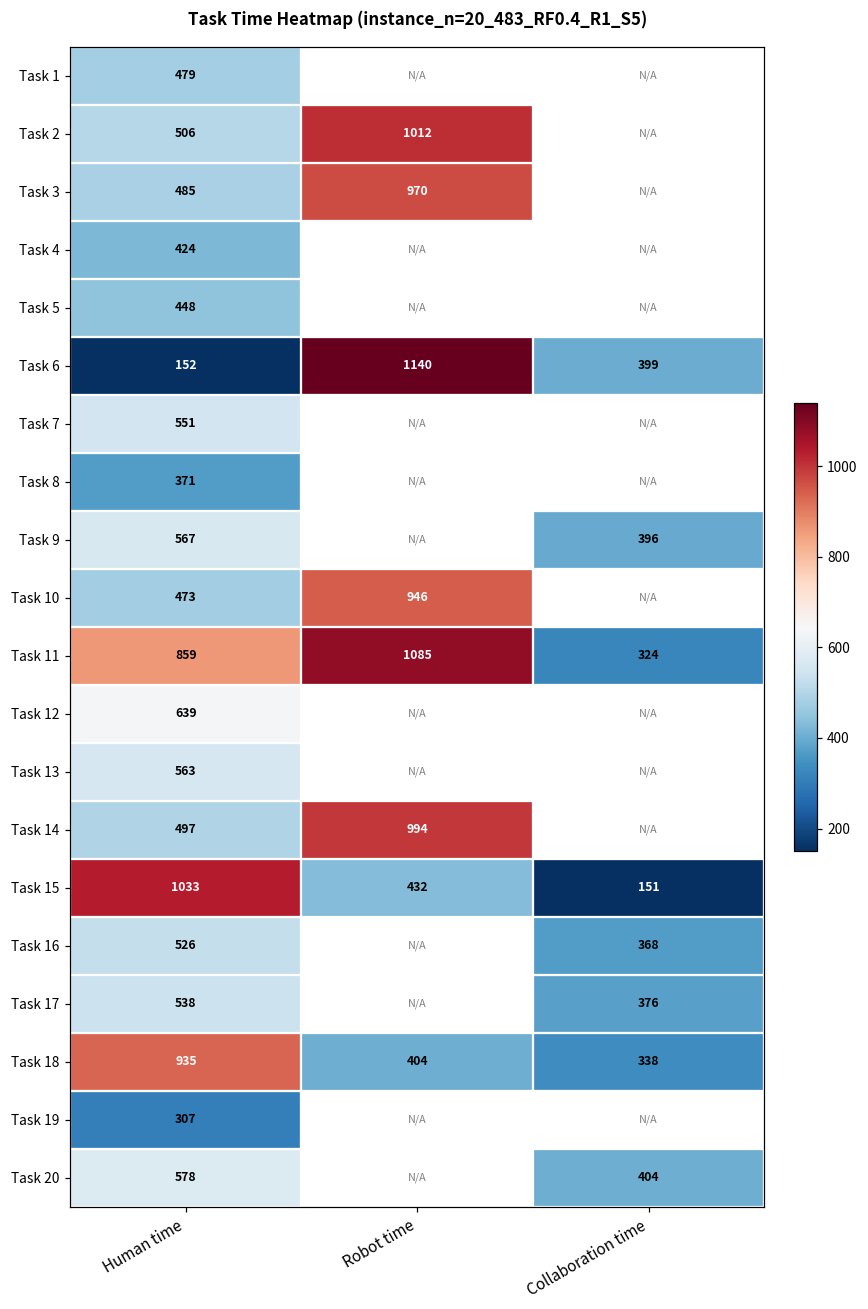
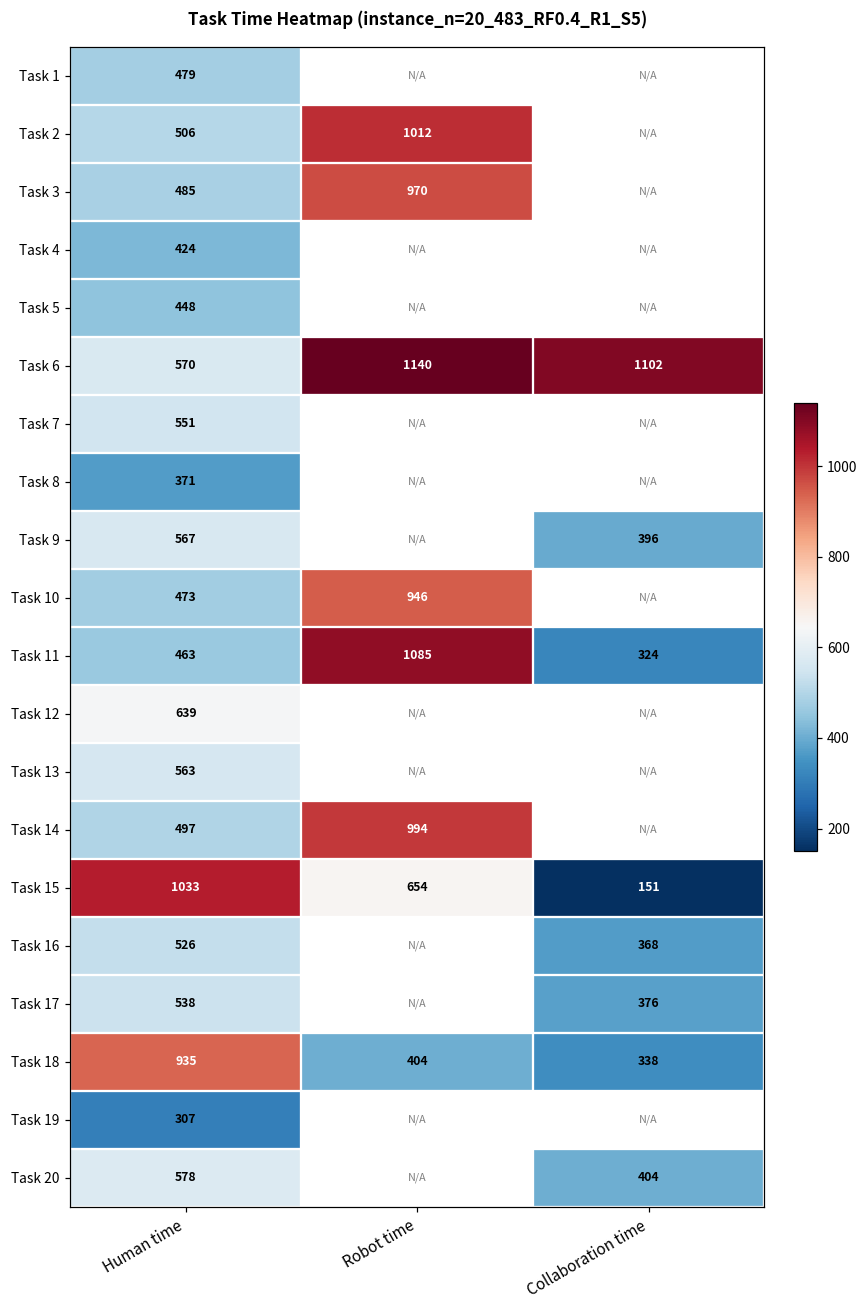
Task 6, Human time: 152 -> 570
Task 6, Collaboration time: 399 -> 1102
Task 11, Human time: 859 -> 463
Task 15, Robot time: 432 -> 654
